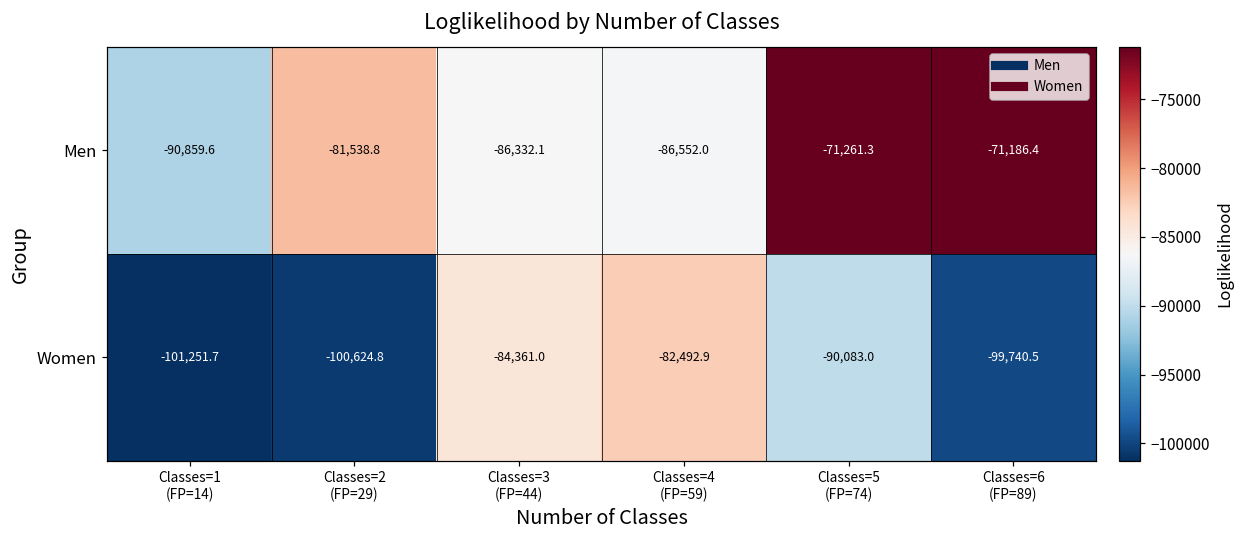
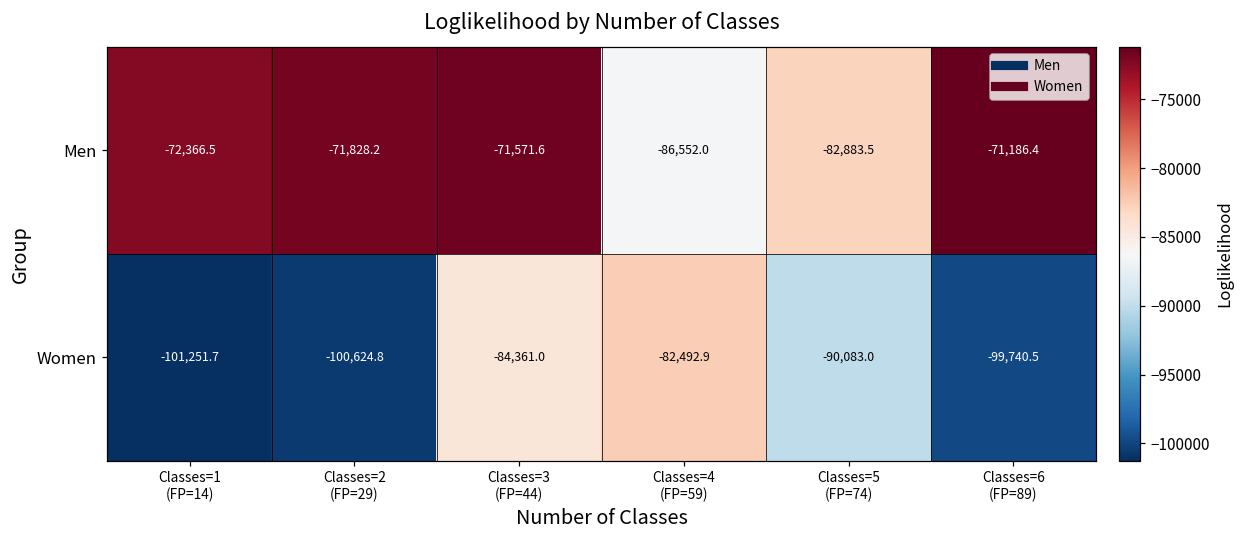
Men, Classes=1 (FP=14): -90,859.6 -> -72,366.5
Men, Classes=2 (FP=29): -81,538.8 -> -71,828.2
Men, Classes=3 (FP=44): -86,332.1 -> -71,571.6
Men, Classes=5 (FP=74): -71,261.3 -> -82,883.5
